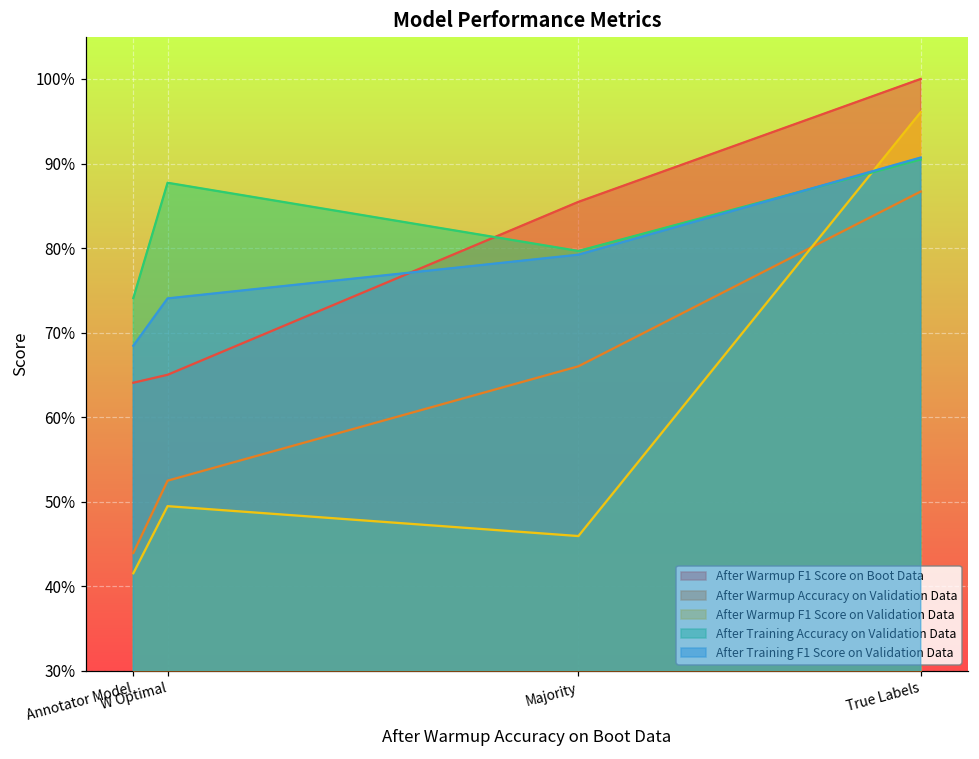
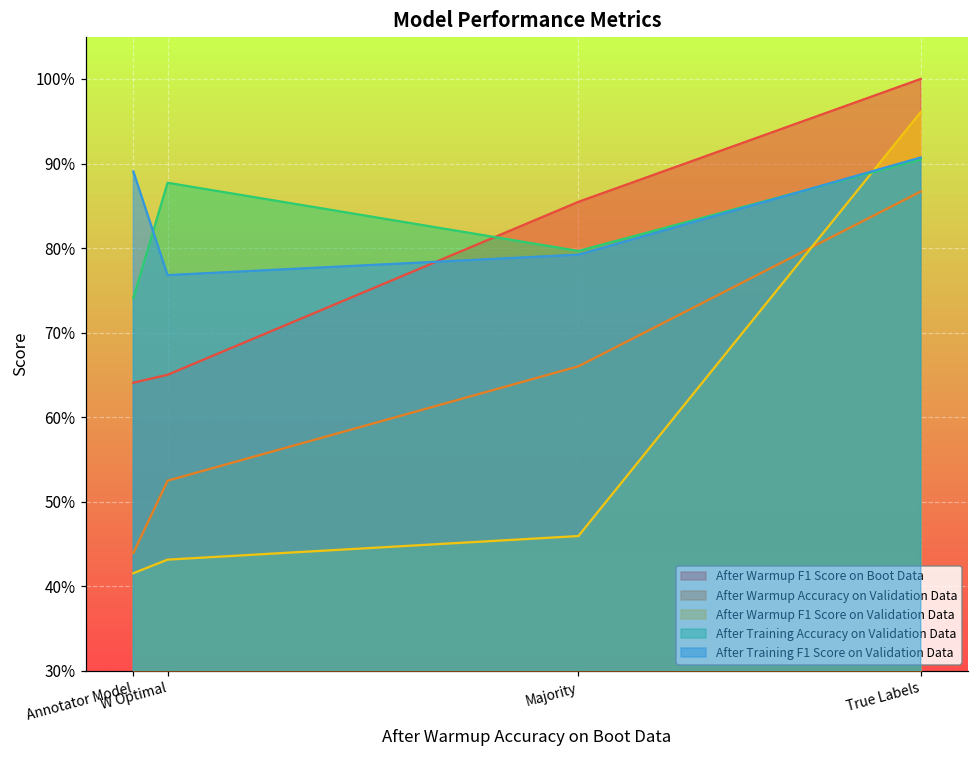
After Training F1 Score on Validation Data, Annotator Model: 68% -> 89%
After Warmup F1 Score on Validation Data, W Optimal: 49% -> 43%
After Training F1 Score on Validation Data, W Optimal: 74% -> 77%
